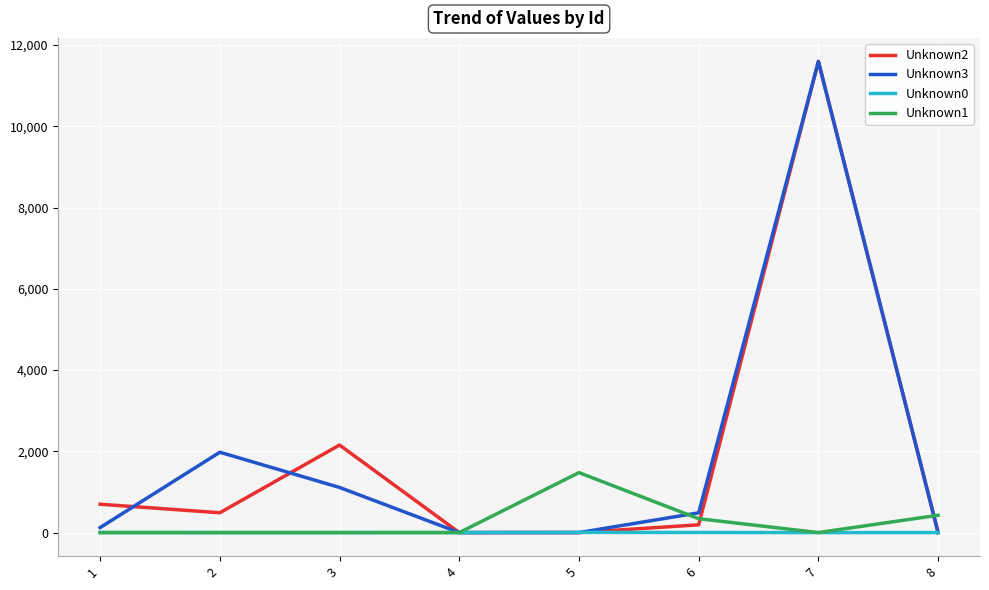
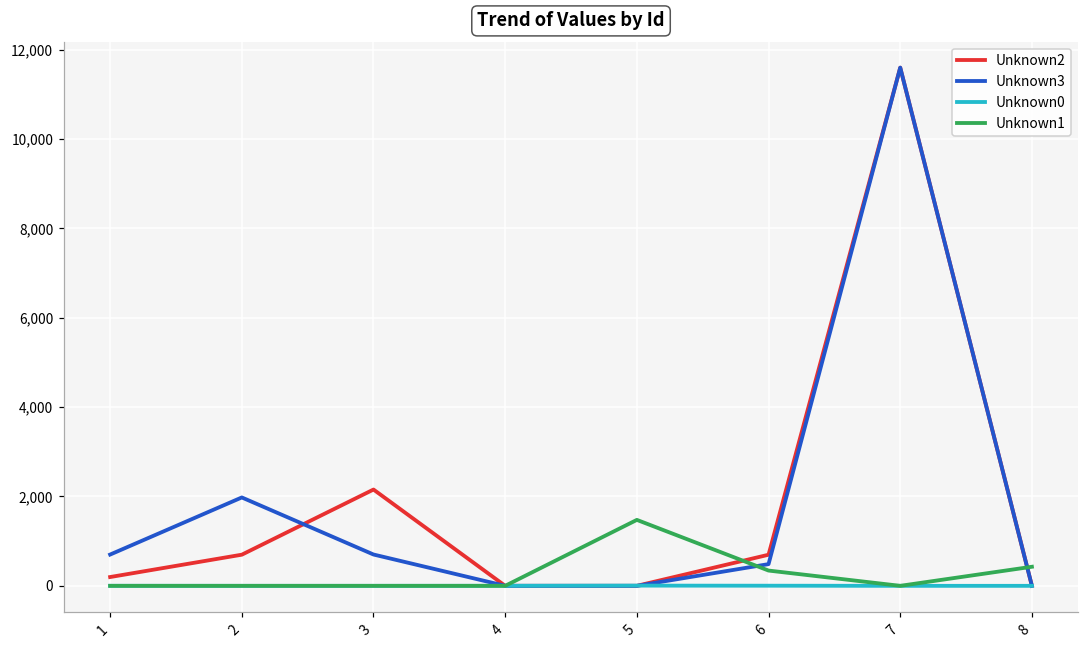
Unknown2, 1: 700 -> 200
Unknown3, 1: 100 -> 700
Unknown2, 2: 500 -> 700
Unknown3, 3: 1,100 -> 700
Unknown2, 6: 200 -> 700
